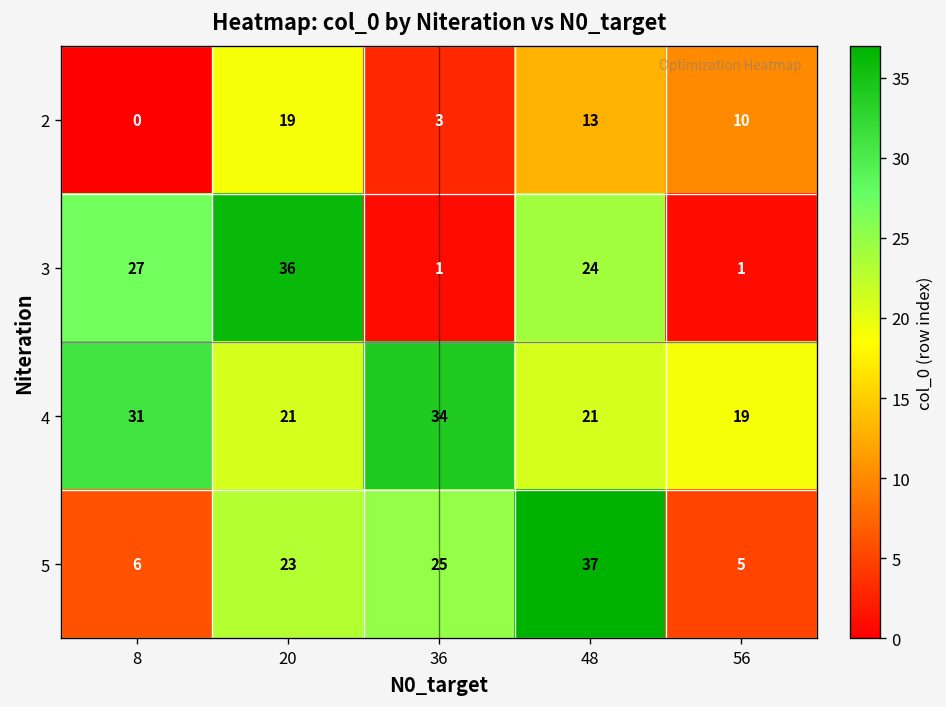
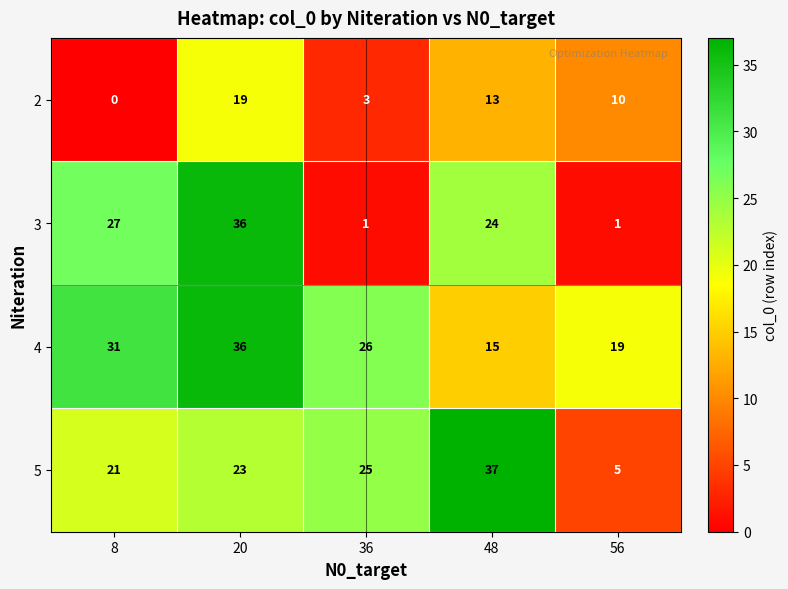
4, 20: 21 -> 36
4, 36: 34 -> 26
4, 48: 21 -> 15
5, 8: 6 -> 21
